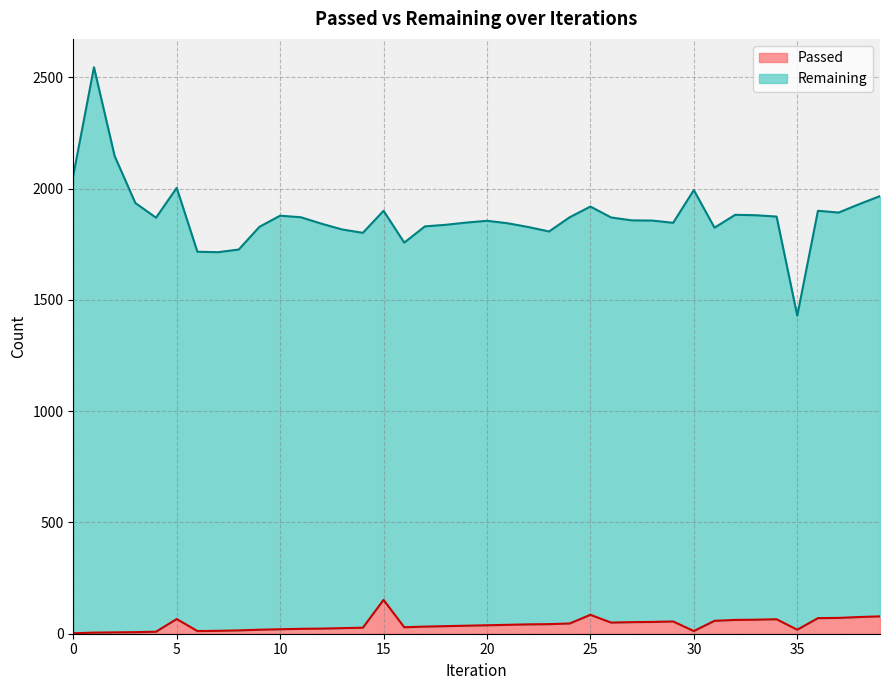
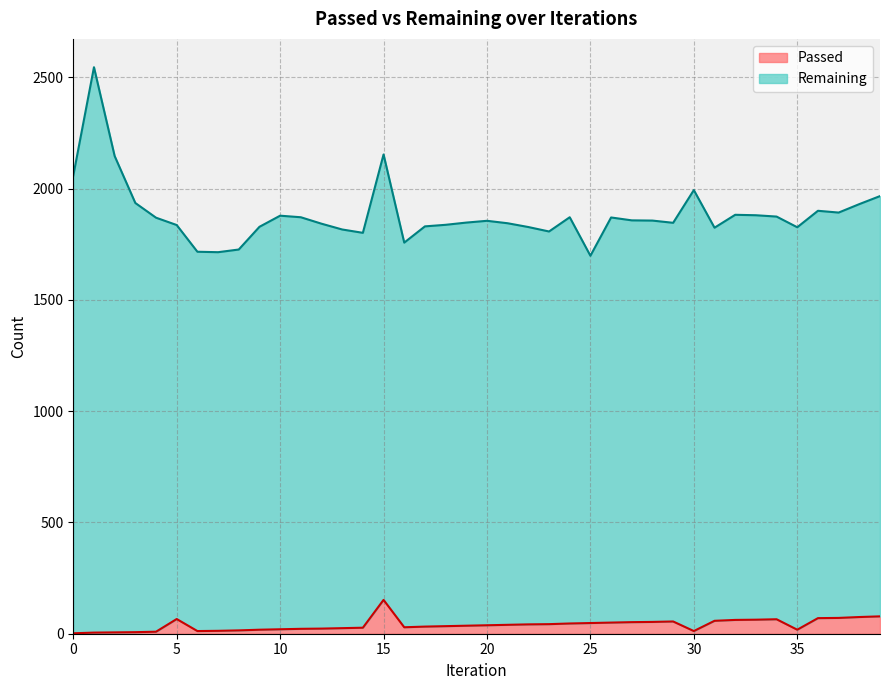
Remaining, 5: 1940 -> 1770
Remaining, 15: 1750 -> 2000
Passed, 25: 90 -> 50
Remaining, 25: 1830 -> 1650
Remaining, 35: 1410 -> 1810
